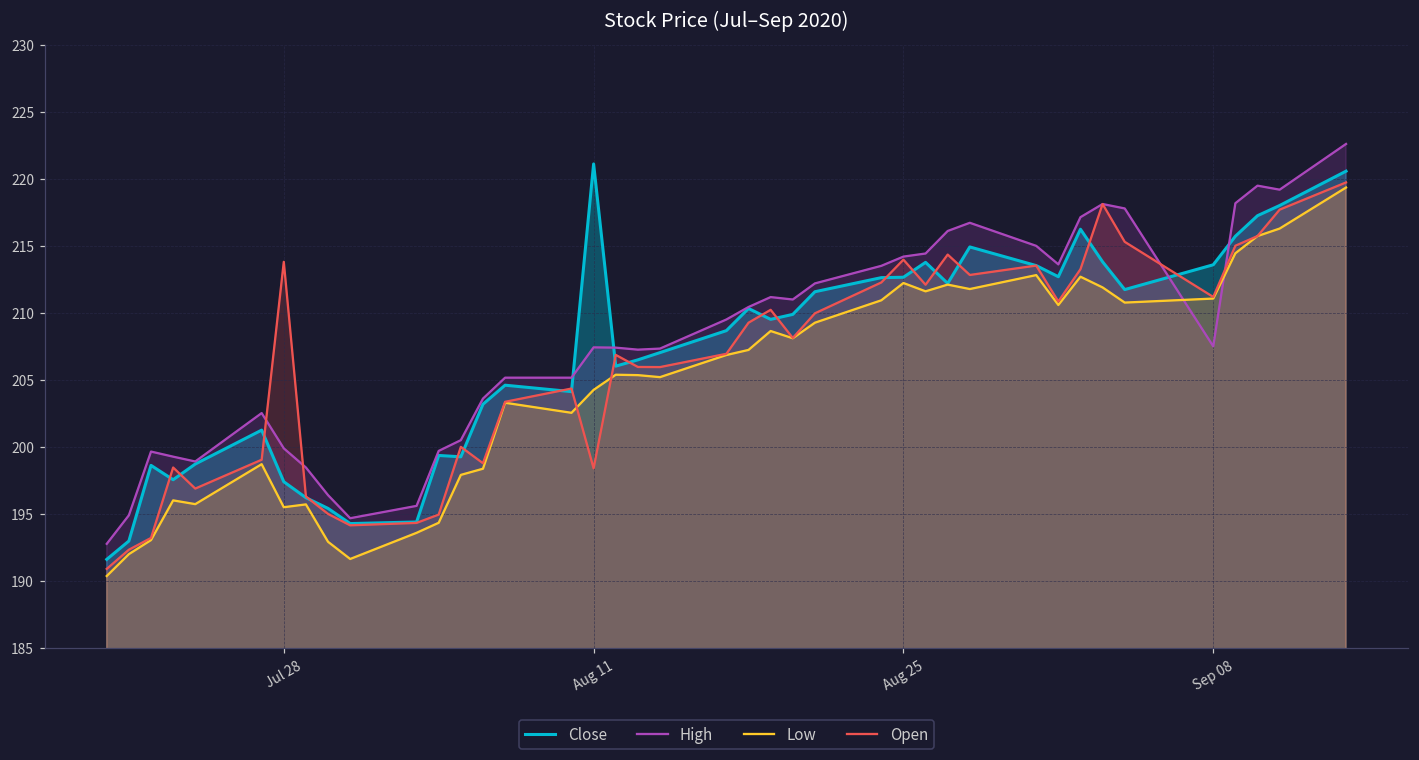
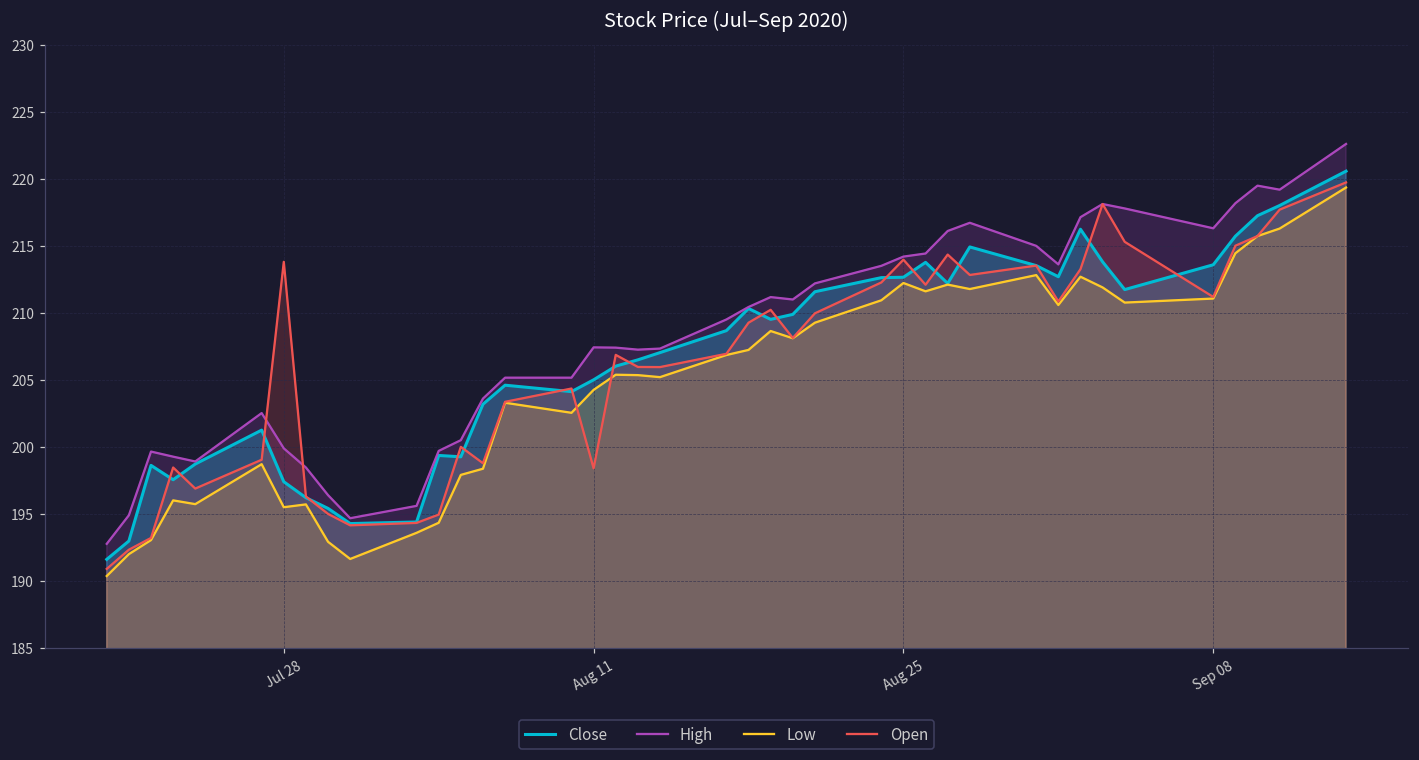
Close, Aug 11: 221.1 -> 205.0
High, Sep 08: 207.5 -> 216.3
